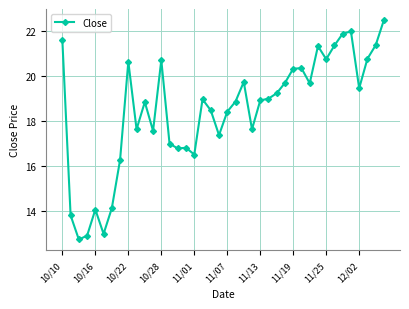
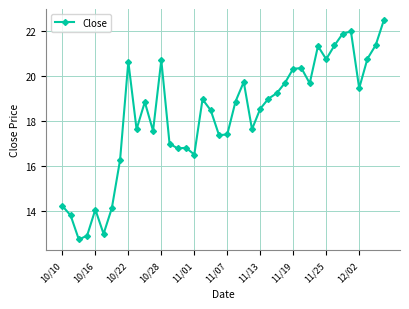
10/10: 21.6 -> 14.2
11/07: 18.4 -> 17.4
11/13: 18.9 -> 18.6
